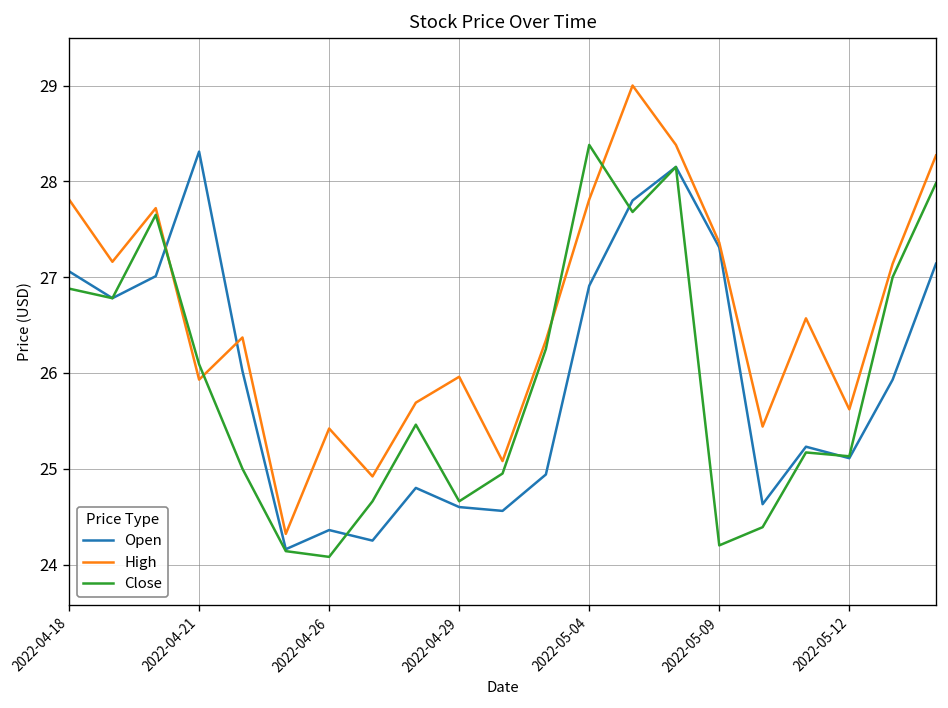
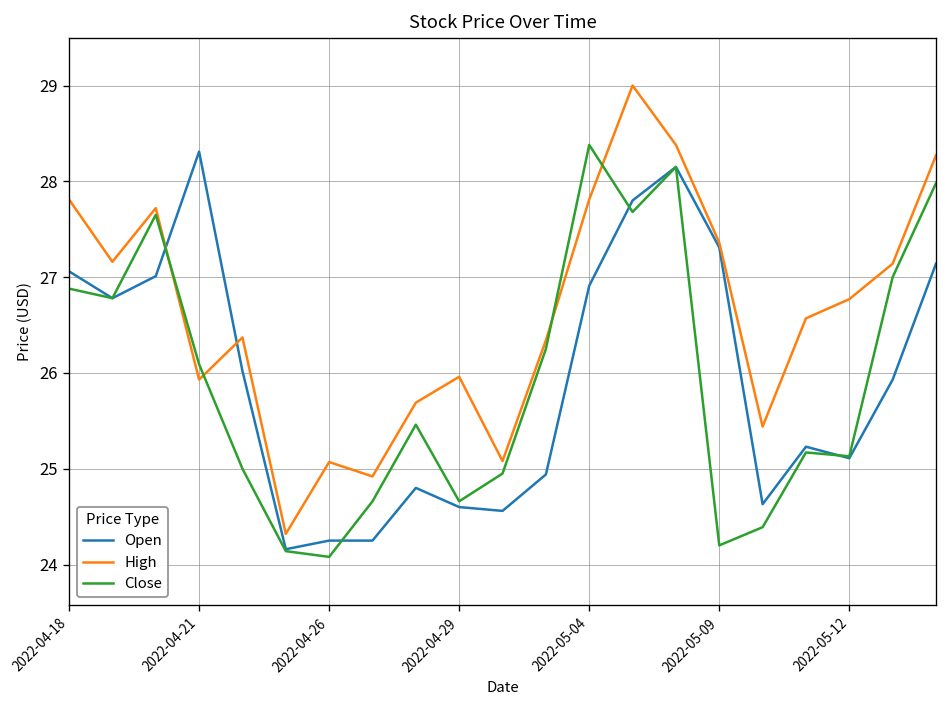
Open, 2022-04-26: 24.4 -> 24.3
High, 2022-04-26: 25.4 -> 25.1
High, 2022-05-12: 25.6 -> 26.8
